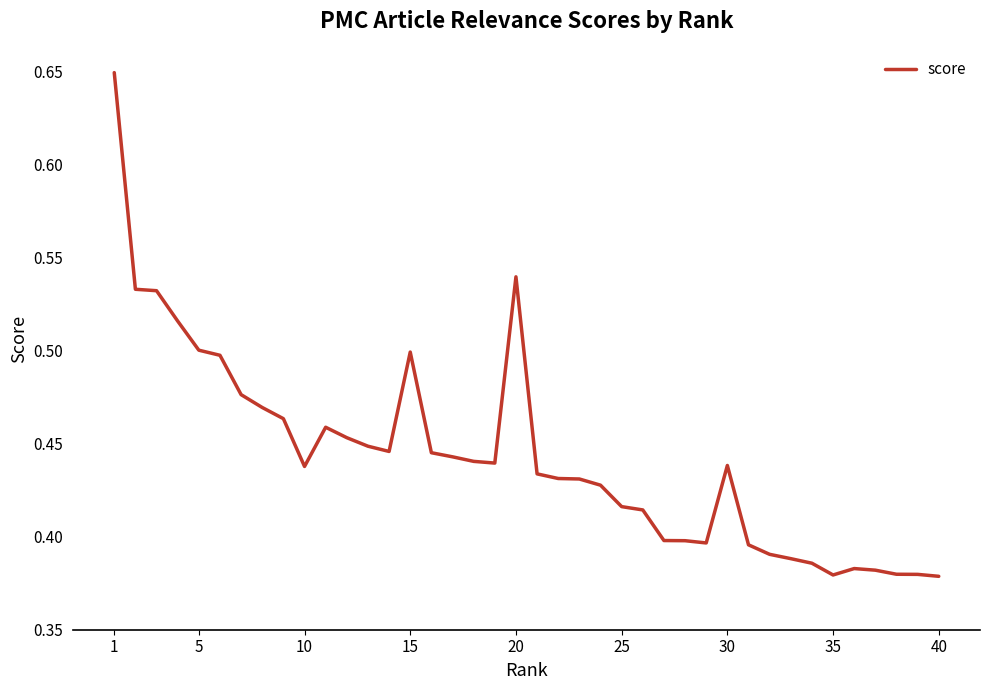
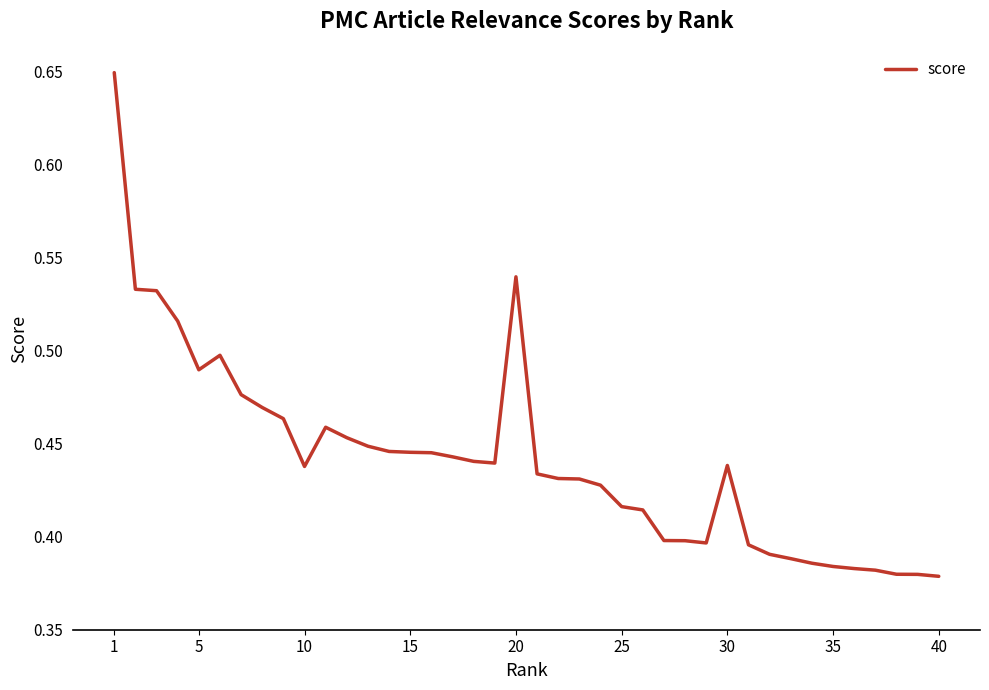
5: 0.500 -> 0.490
15: 0.499 -> 0.445
35: 0.379 -> 0.384
